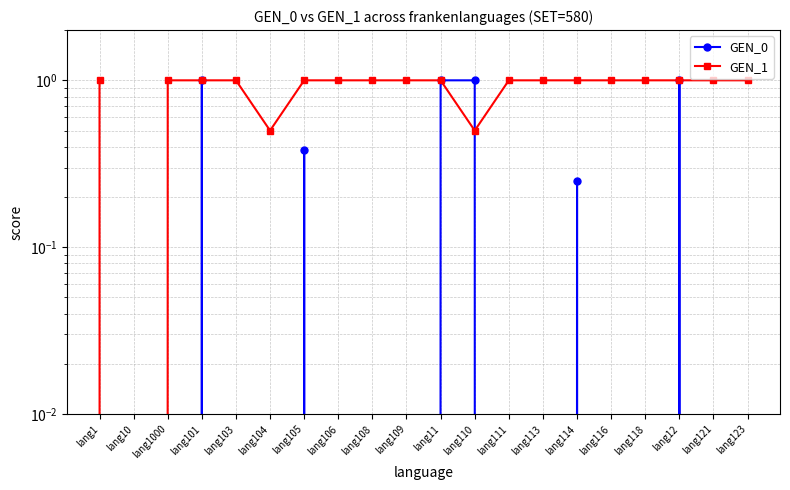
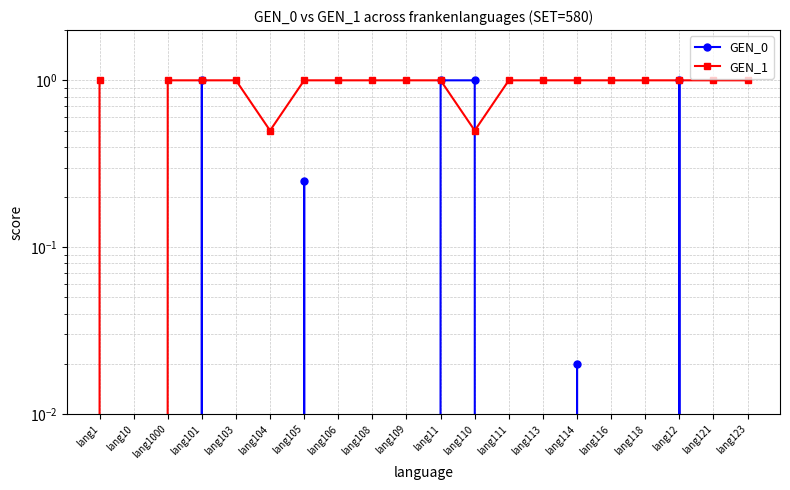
GEN_0, lang105: 0.38 -> 0.25
GEN_0, lang114: 0.25 -> 0.02
